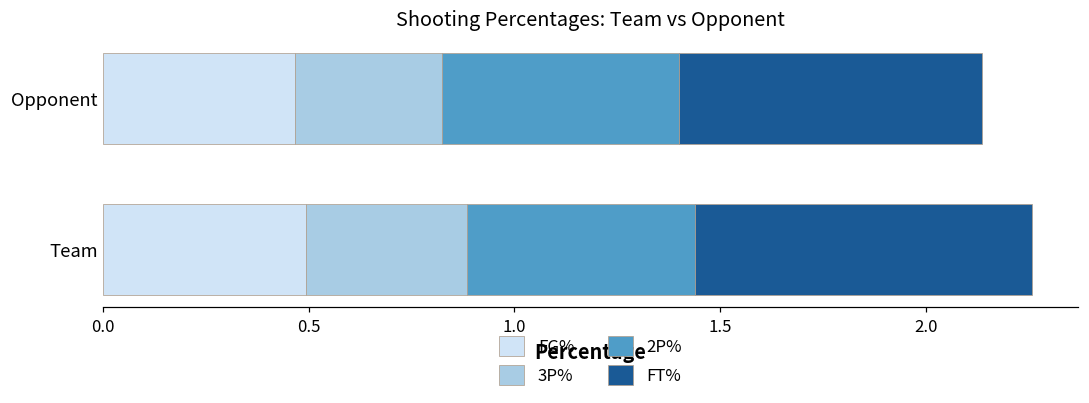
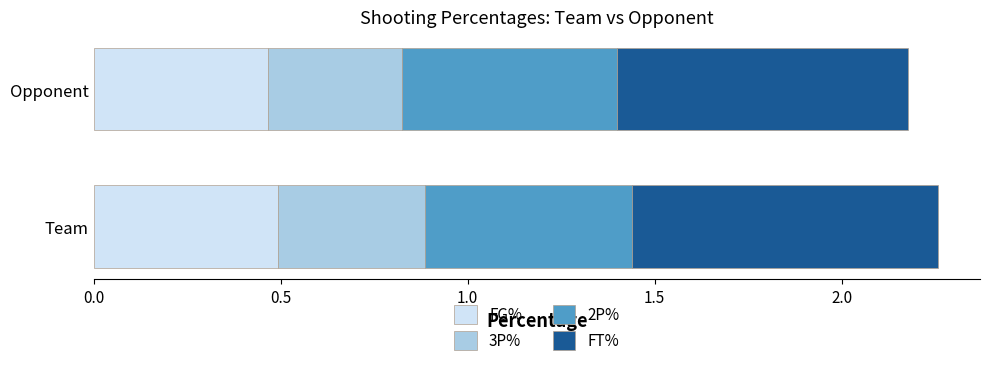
FT%, Opponent: 0.74 -> 0.78
